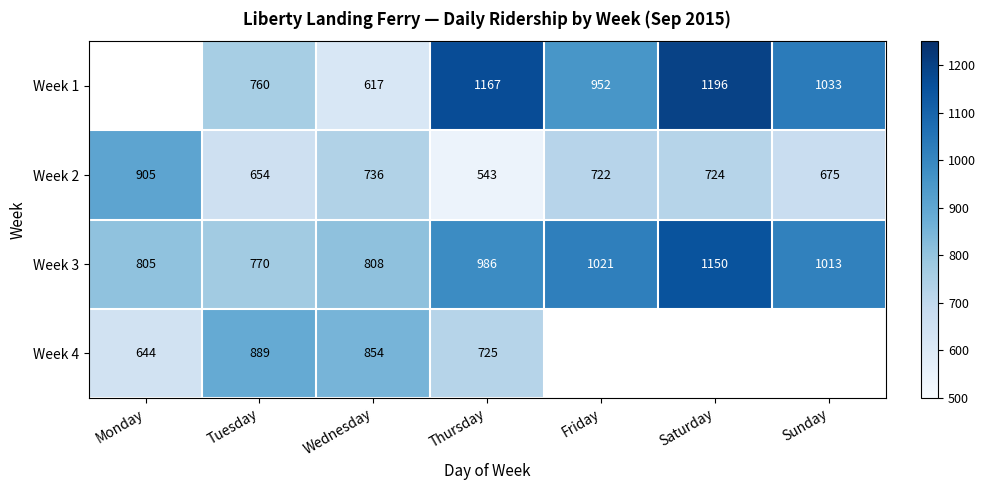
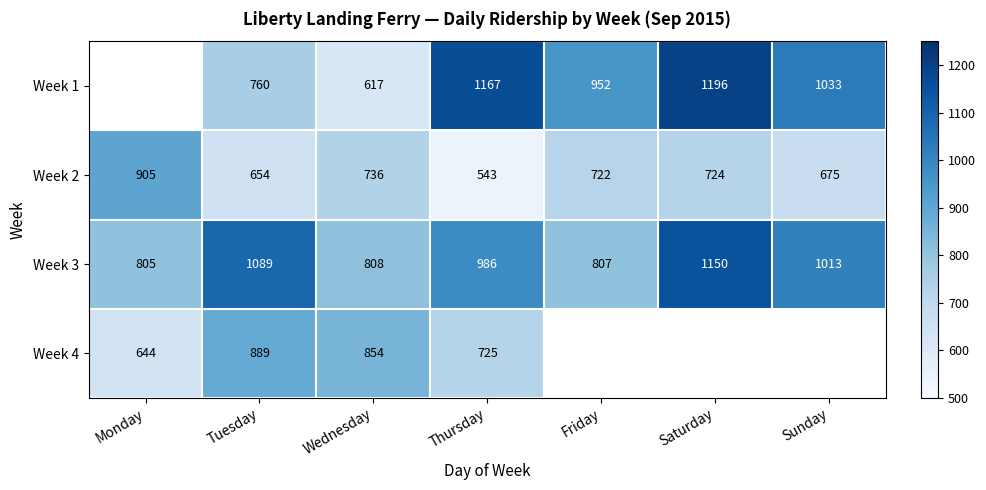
Week 3, Tuesday: 770 -> 1089
Week 3, Friday: 1021 -> 807
